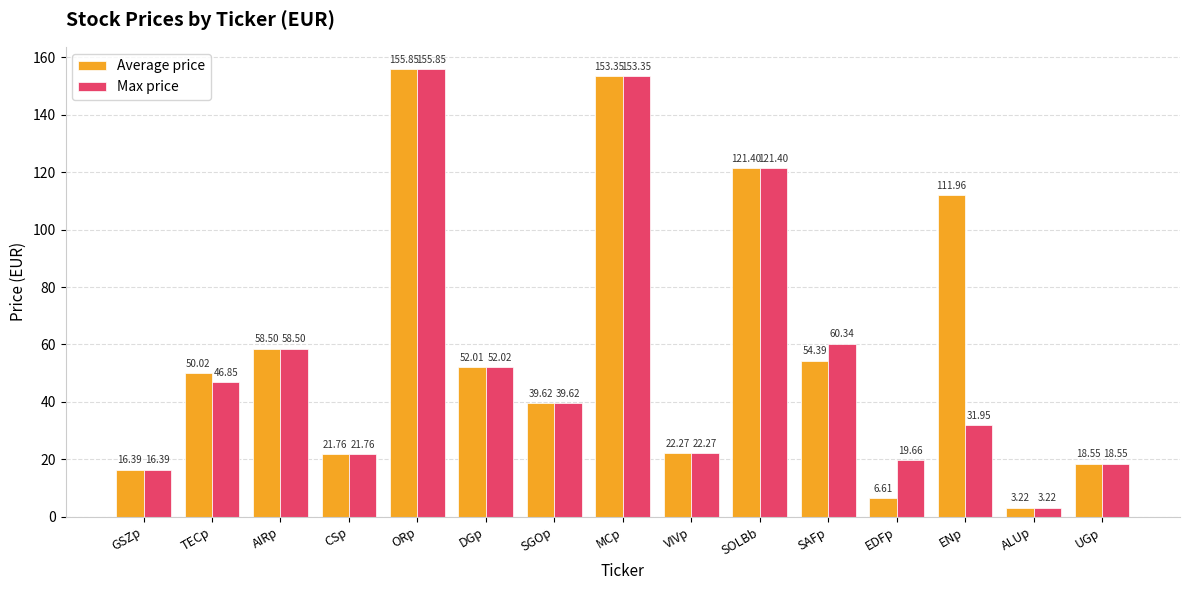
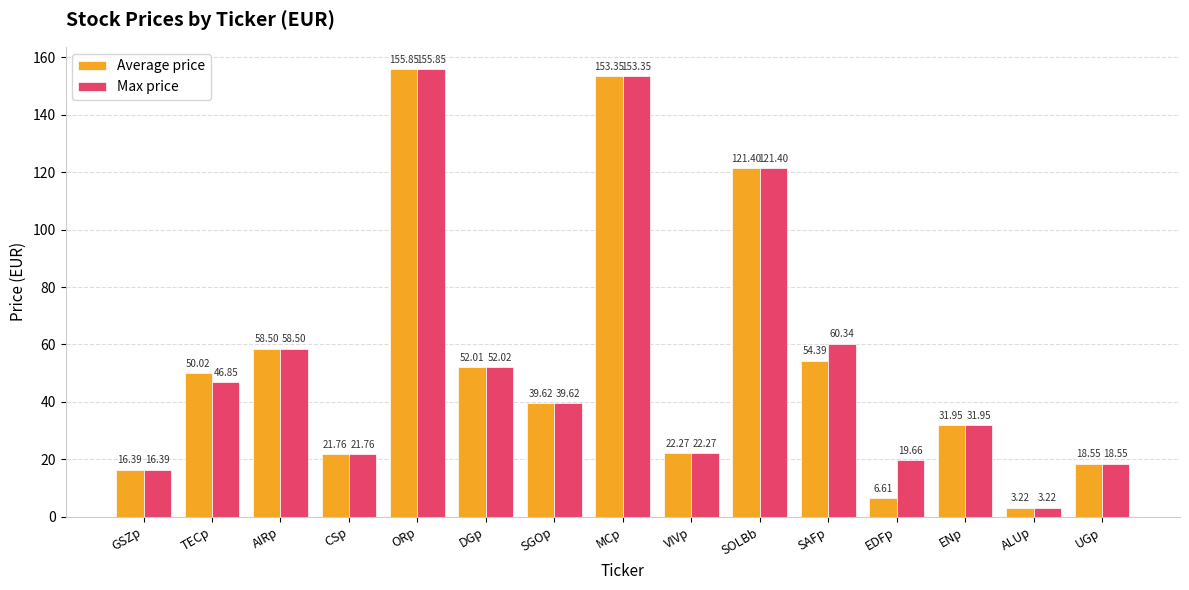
Average price, ENp: 111.96 -> 31.95
